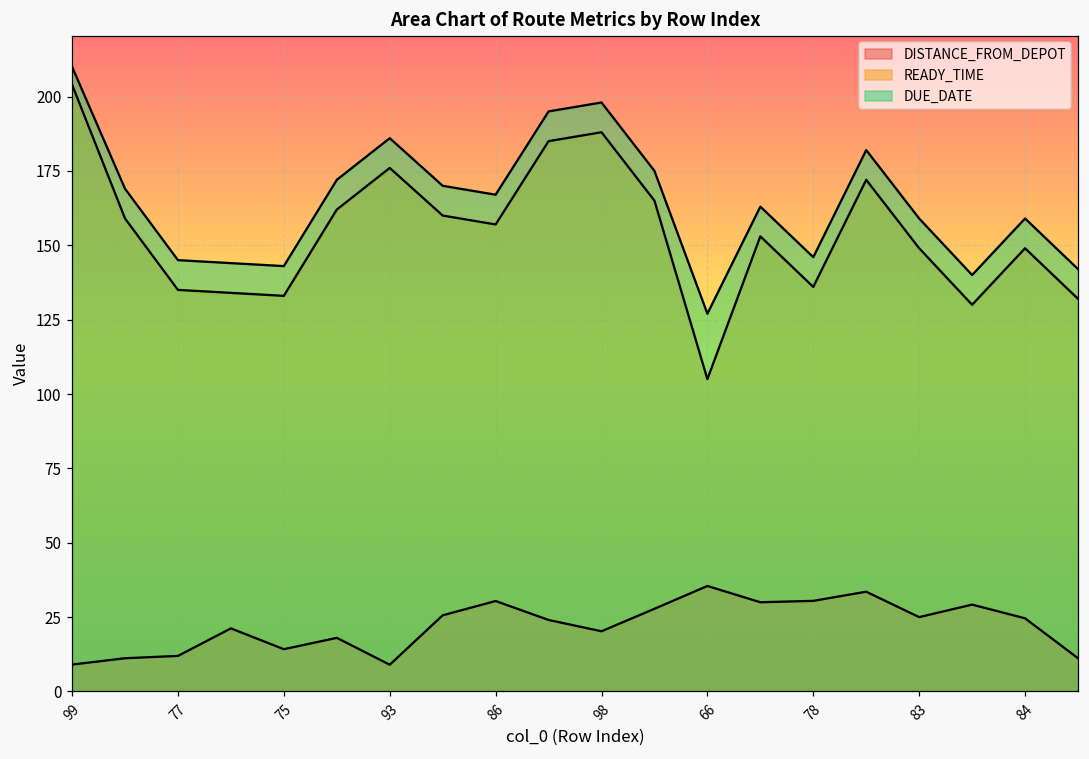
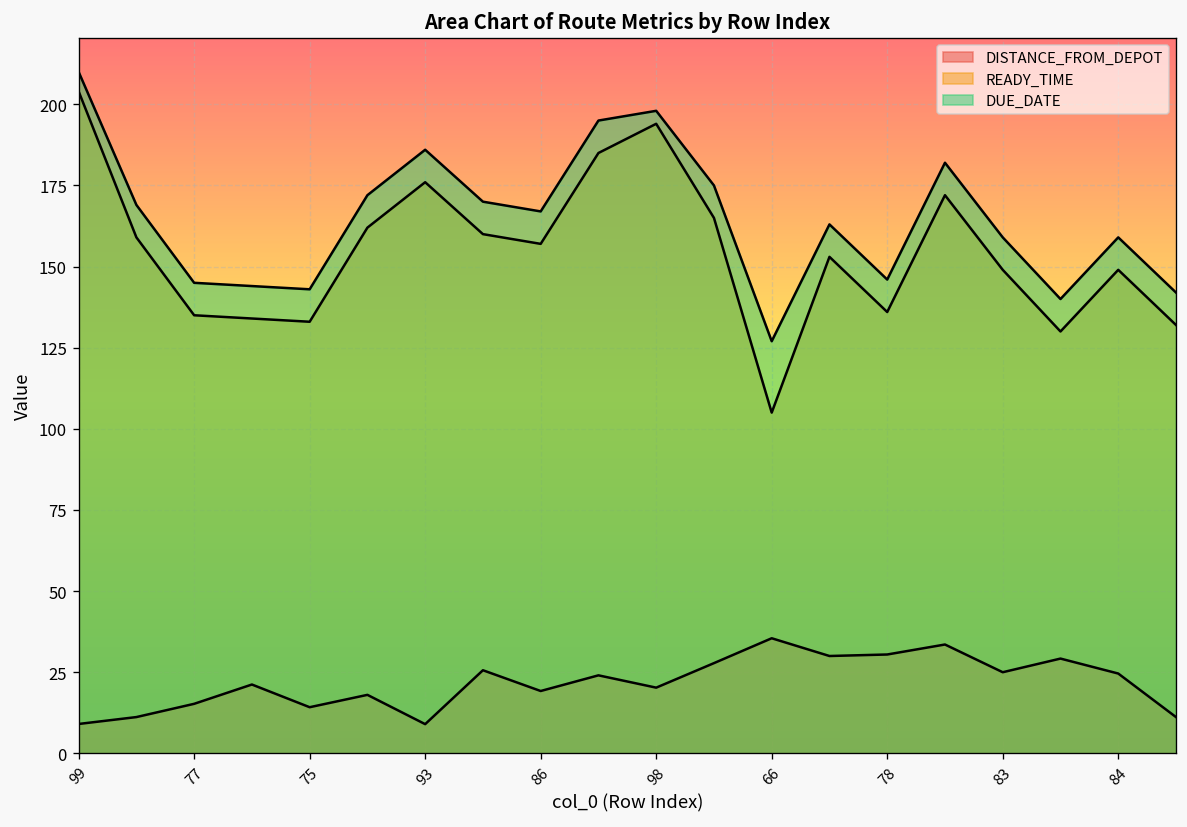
DISTANCE_FROM_DEPOT, 77: 12 -> 15
DISTANCE_FROM_DEPOT, 86: 30 -> 19
READY_TIME, 98: 188 -> 194
